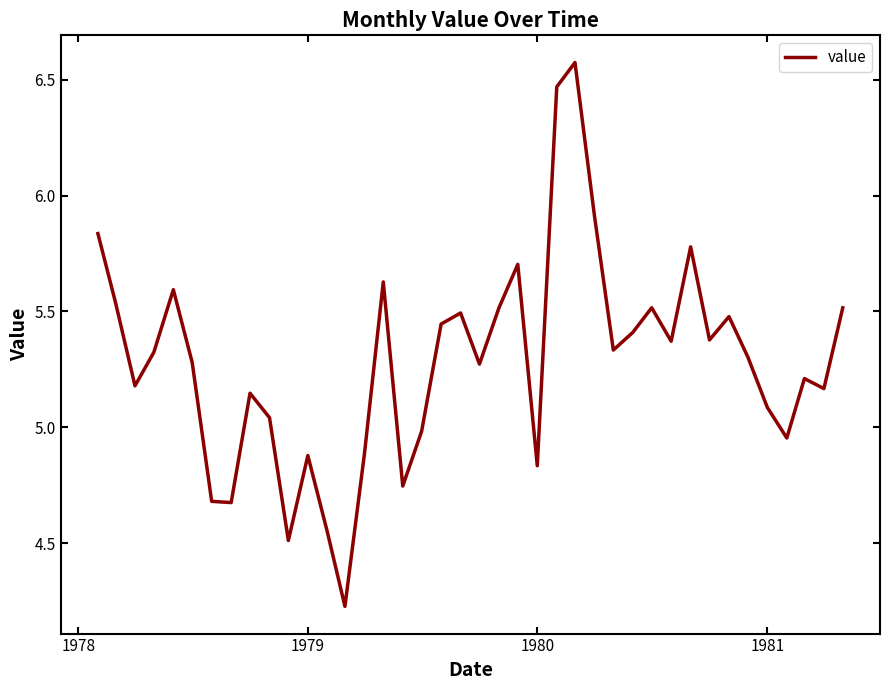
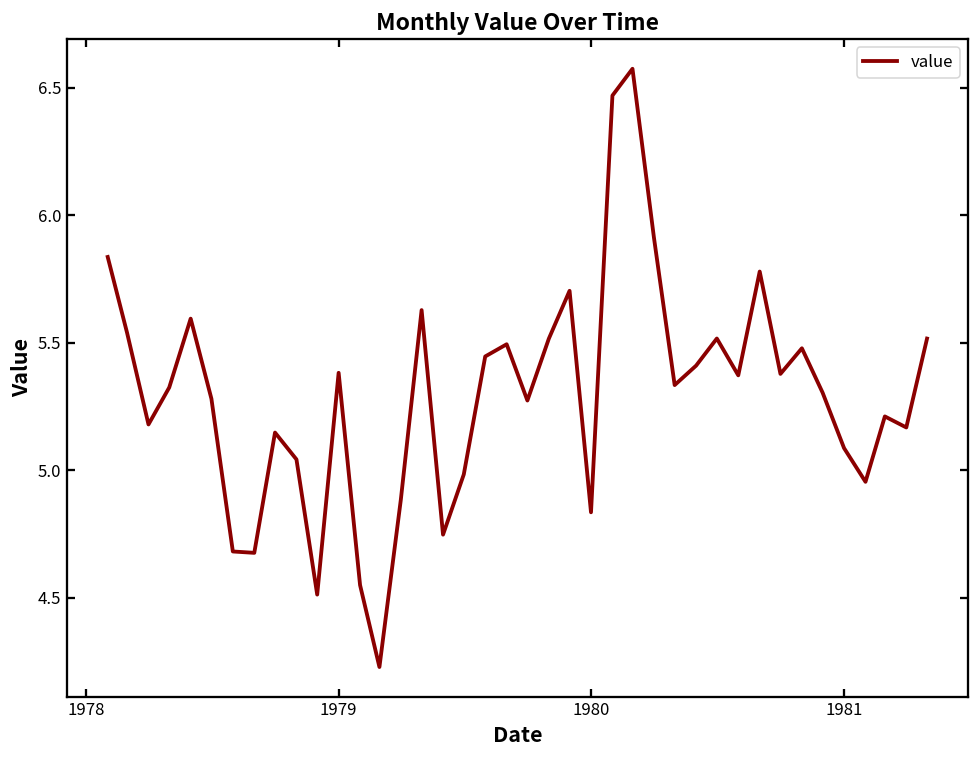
1979: 4.88 -> 5.38
